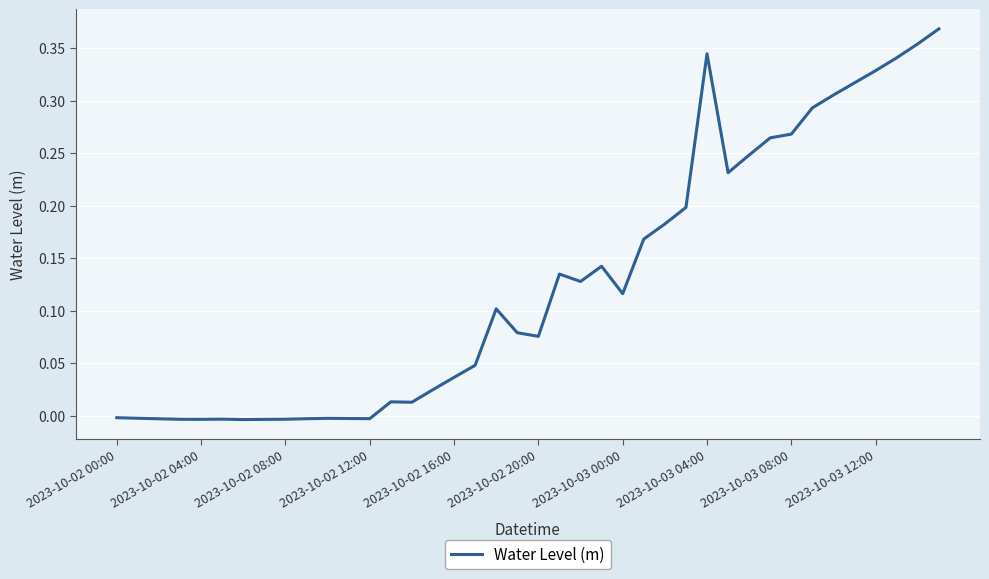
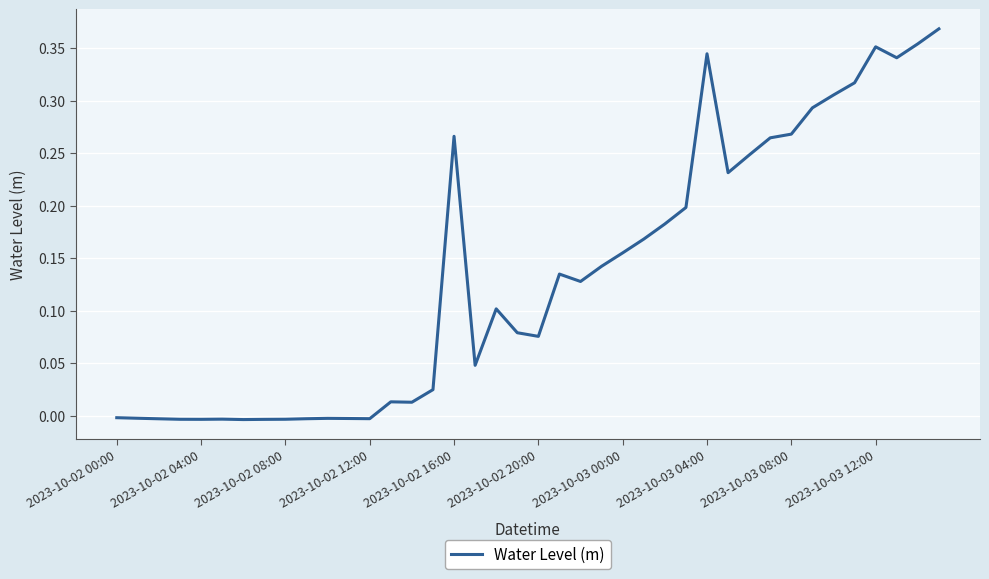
2023-10-02 16:00: 0.036 -> 0.266
2023-10-03 00:00: 0.116 -> 0.155
2023-10-03 12:00: 0.329 -> 0.351
